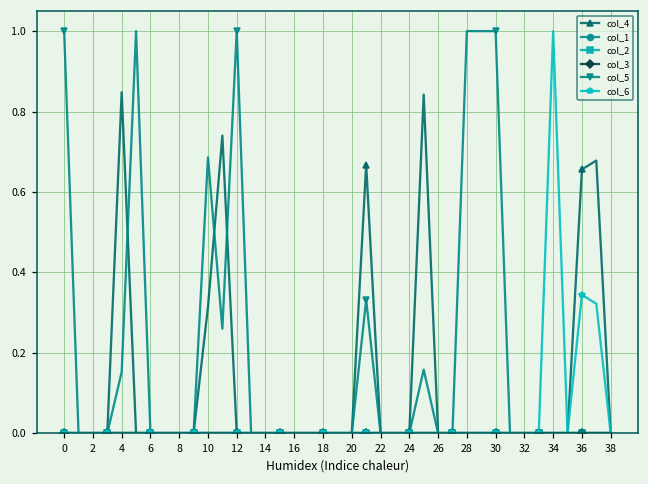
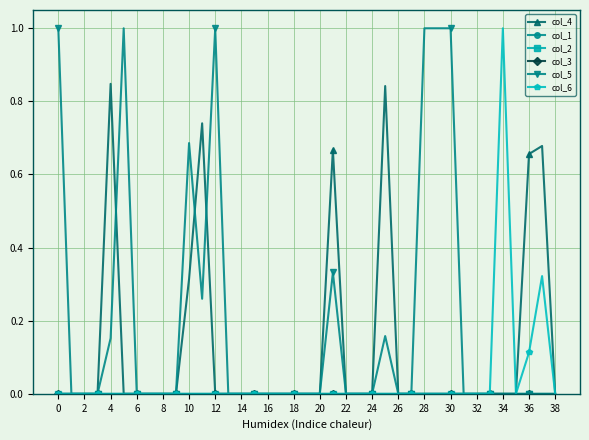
col_6, 36: 0.34 -> 0.11
